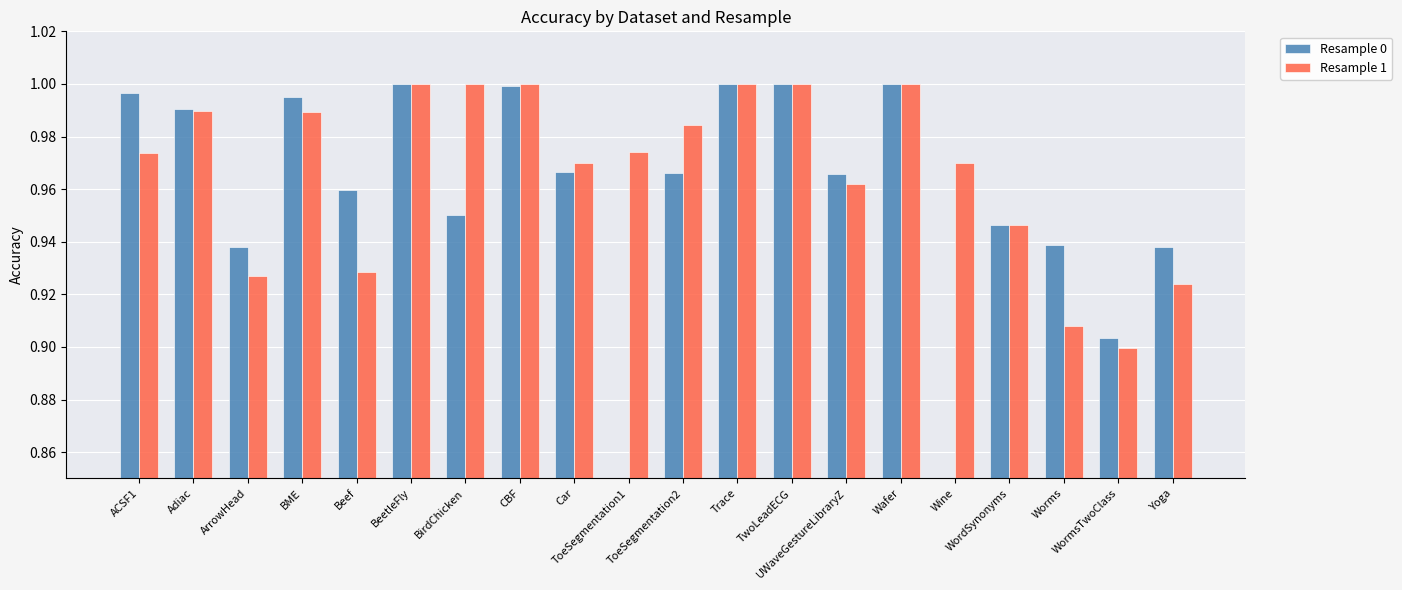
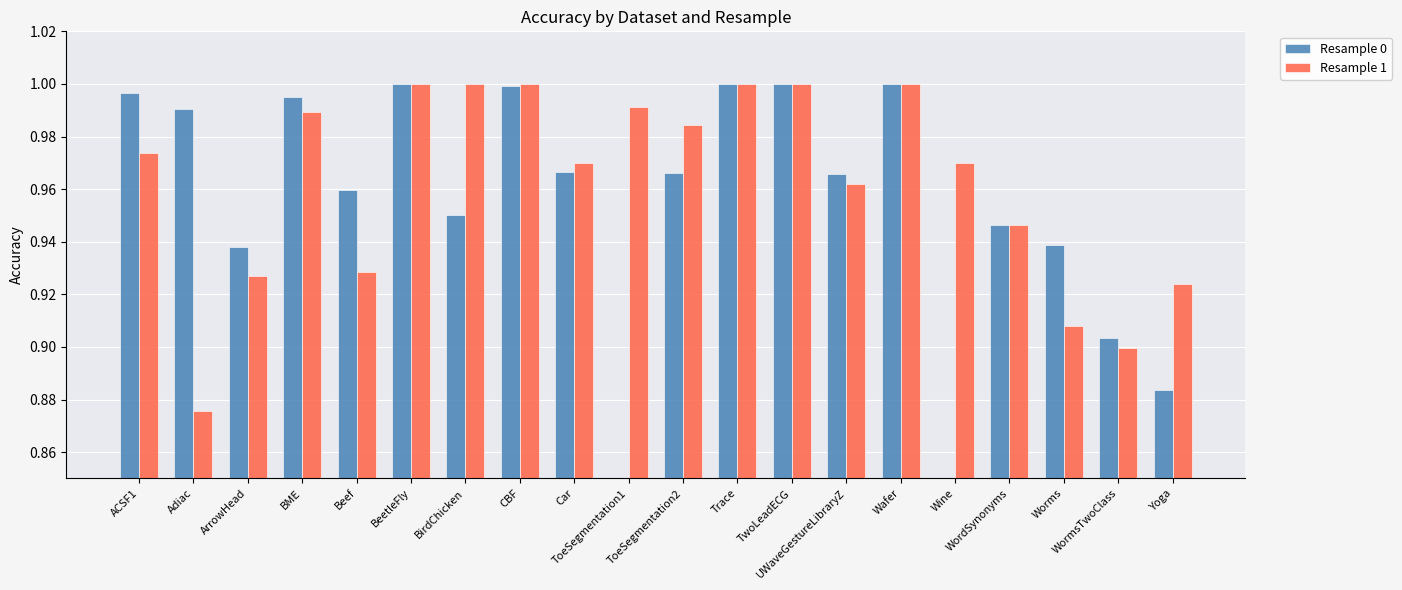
Resample 1, Adiac: 0.990 -> 0.876
Resample 1, ToeSegmentation1: 0.974 -> 0.991
Resample 0, Yoga: 0.938 -> 0.884
